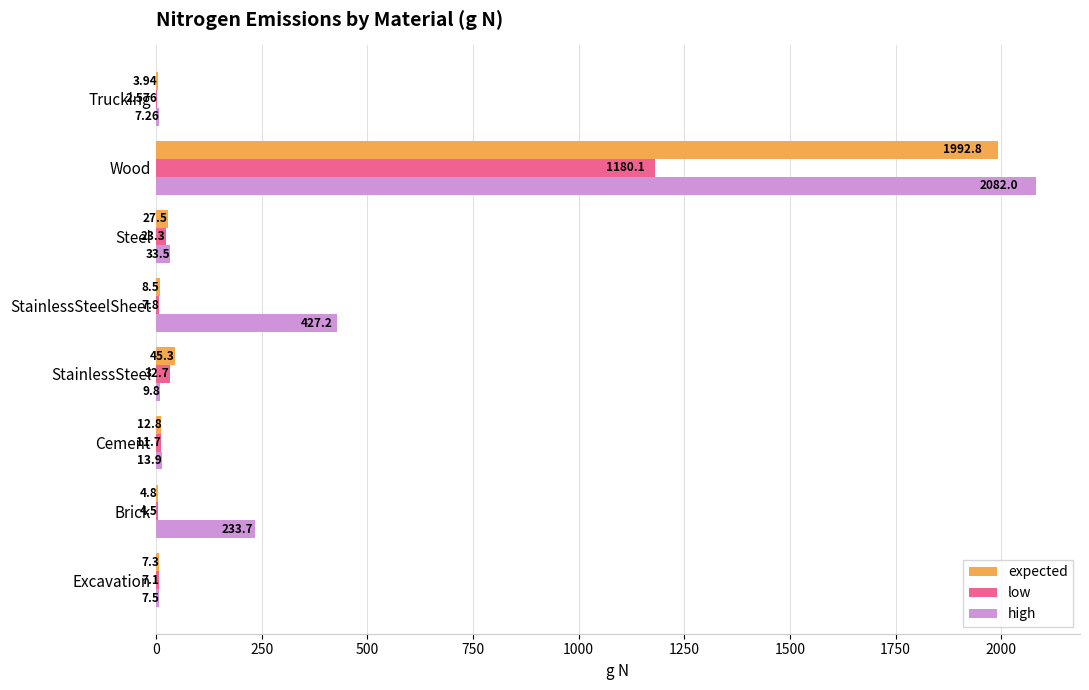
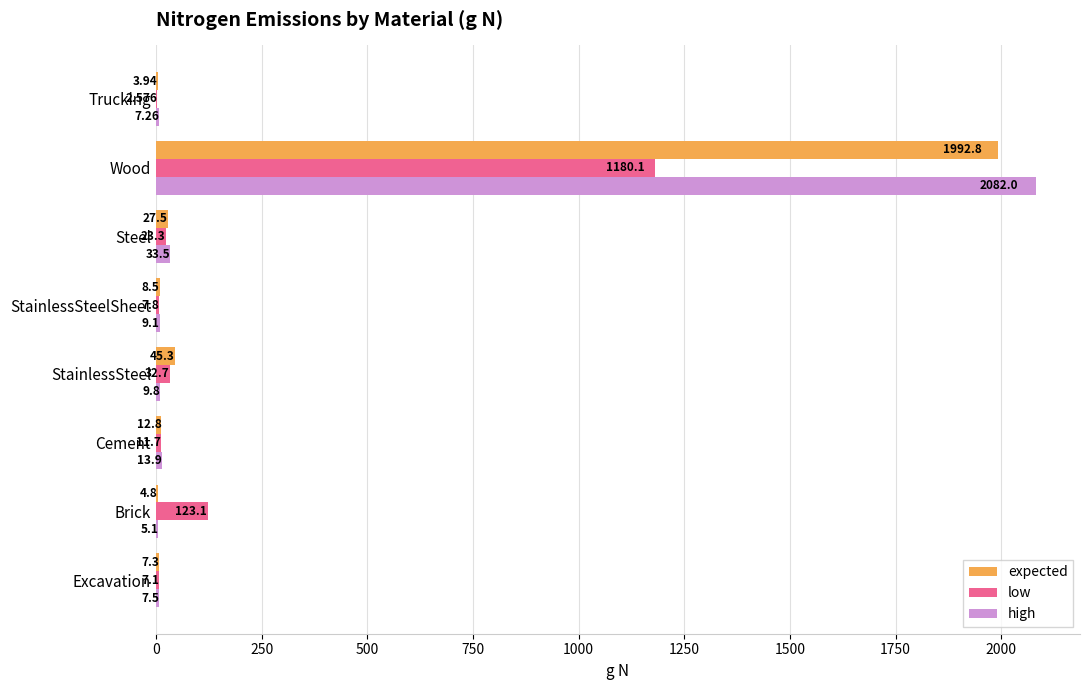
high, StainlessSteelSheet: 427.2 -> 9.1
low, Brick: 4.5 -> 123.1
high, Brick: 233.7 -> 5.1
